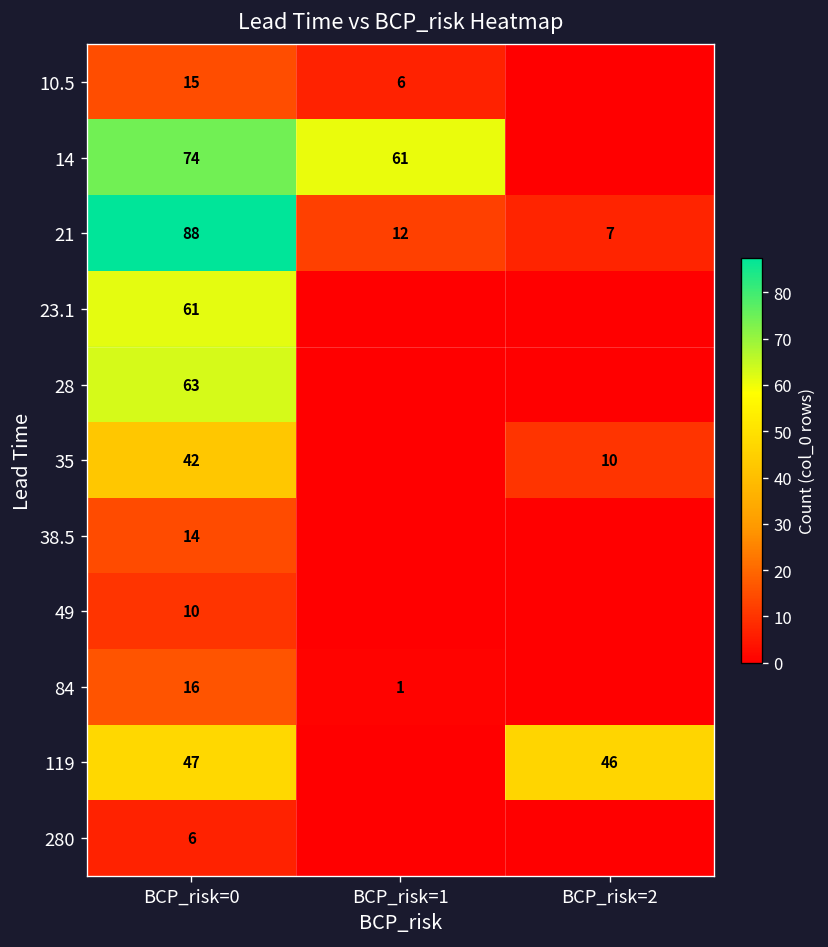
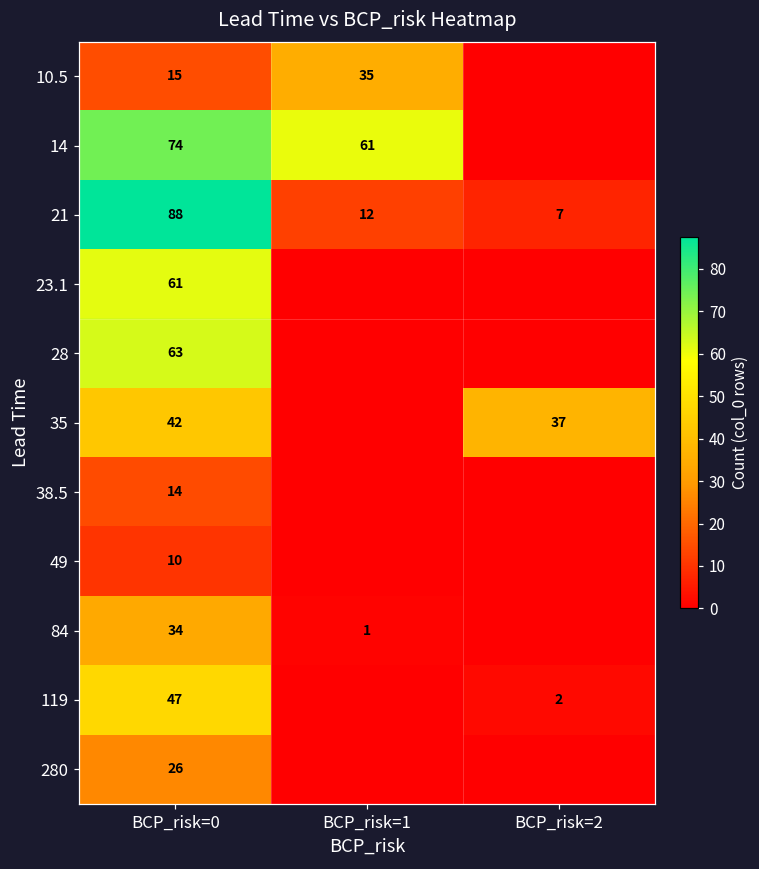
10.5, BCP_risk=1: 6 -> 35
35, BCP_risk=2: 10 -> 37
84, BCP_risk=0: 16 -> 34
119, BCP_risk=2: 46 -> 2
280, BCP_risk=0: 6 -> 26
